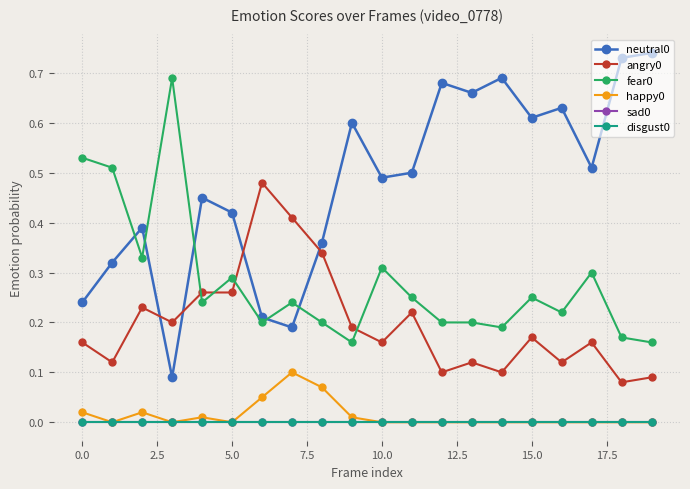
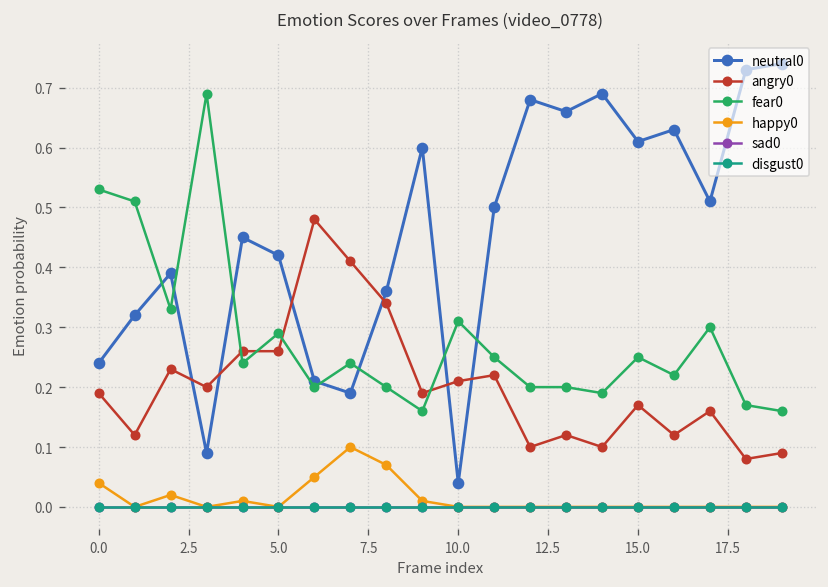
angry0, 0.0: 0.16 -> 0.19
happy0, 0.0: 0.02 -> 0.04
neutral0, 10.0: 0.49 -> 0.04
angry0, 10.0: 0.16 -> 0.21
